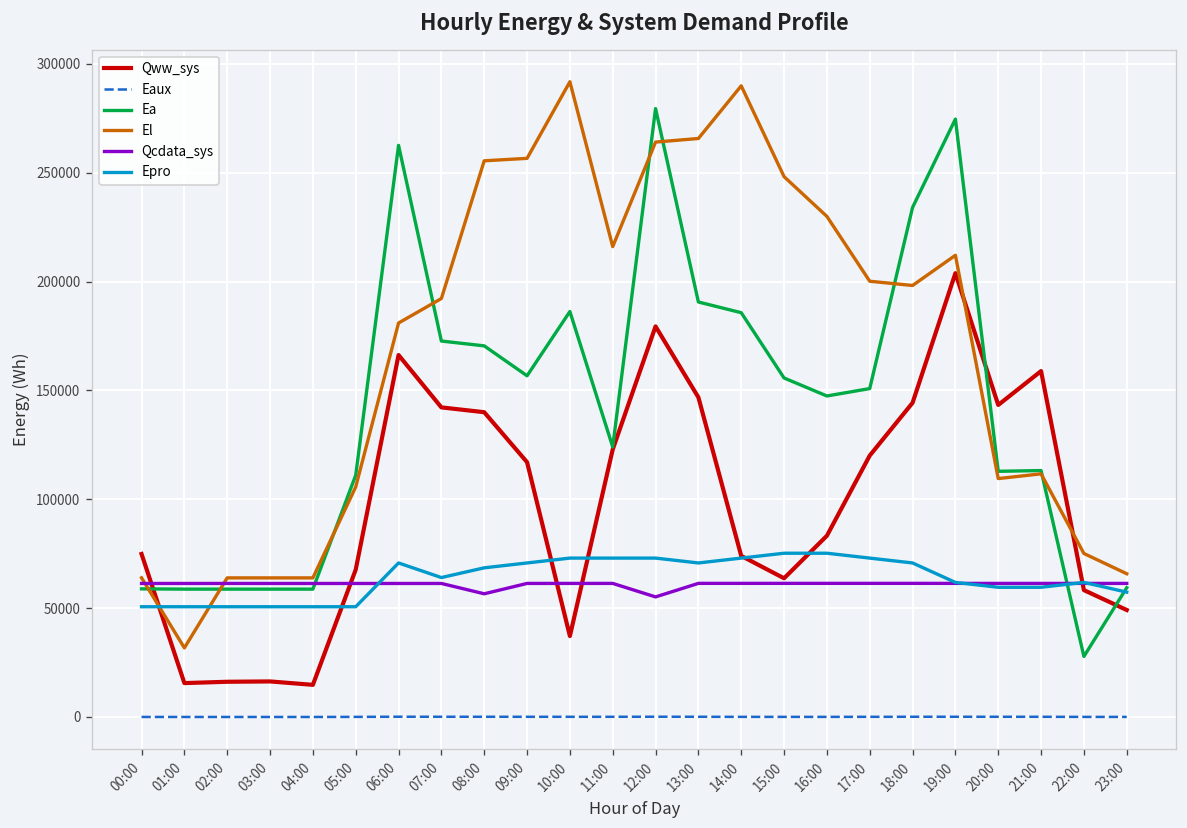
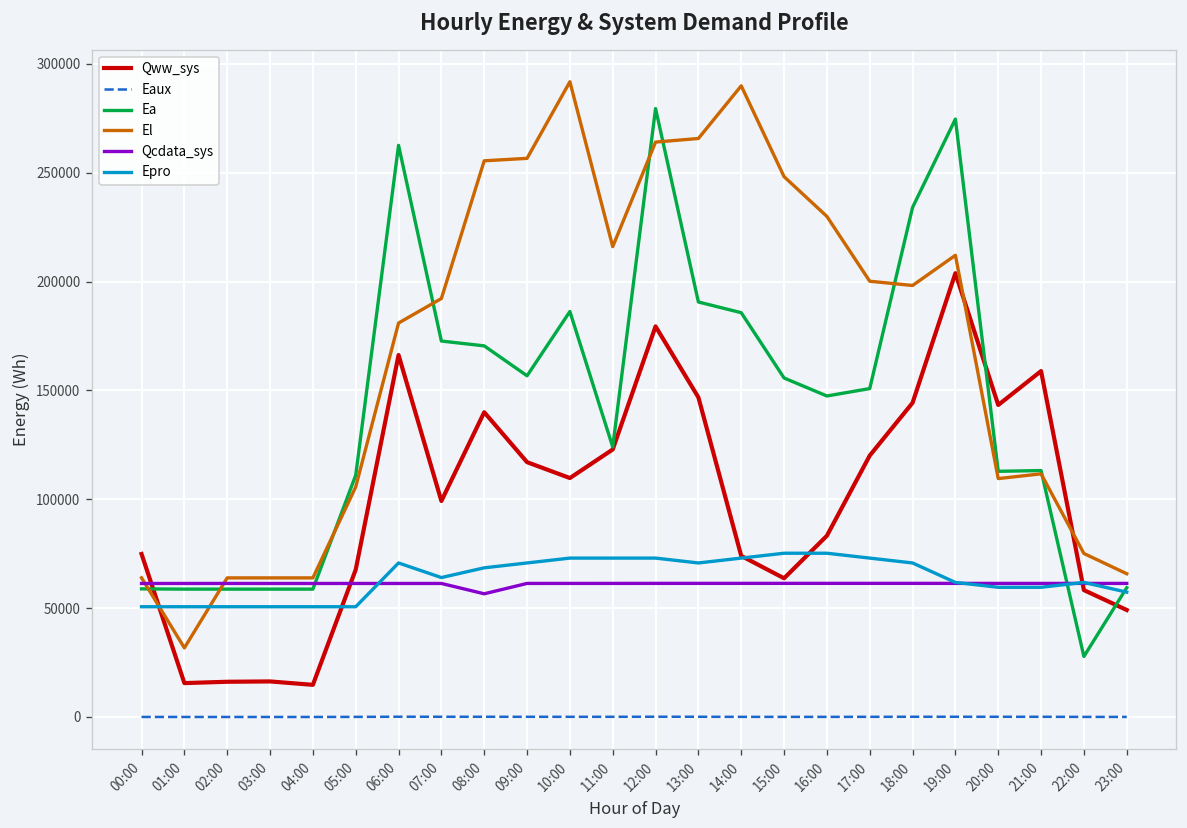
Qww_sys, 07:00: 142000 -> 99000
Qww_sys, 10:00: 37000 -> 110000
Qcdata_sys, 12:00: 55000 -> 61000
